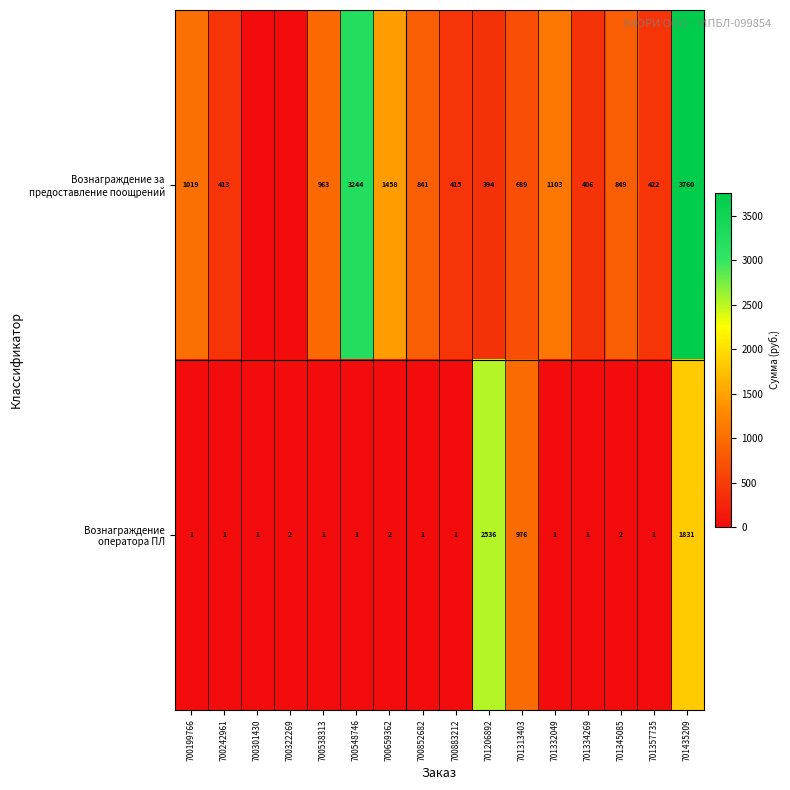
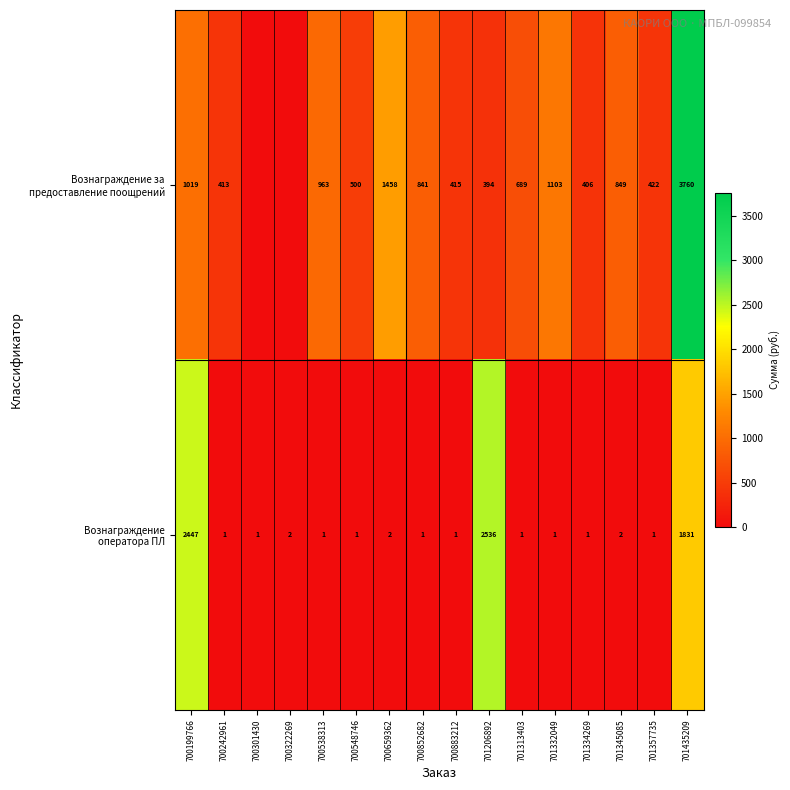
Вознаграждение за предоставление поощрений, 700548746: 3244 -> 500
Вознаграждение оператора ПЛ, 700199766: 1 -> 2447
Вознаграждение оператора ПЛ, 701313403: 976 -> 1
